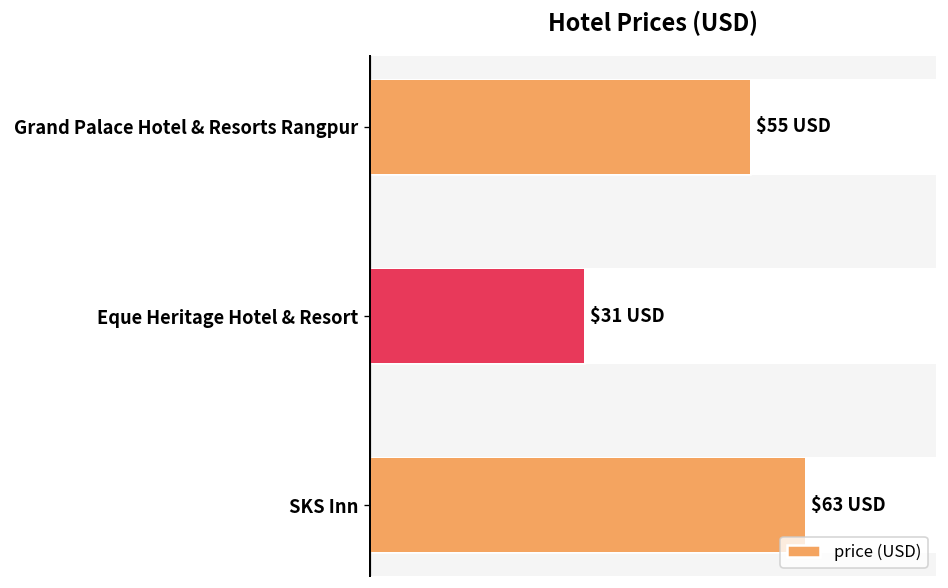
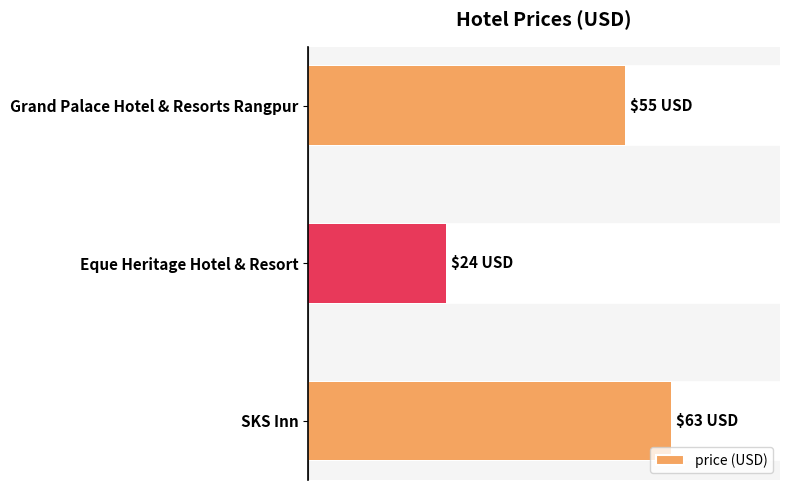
Eque Heritage Hotel & Resort: $31 -> $24
